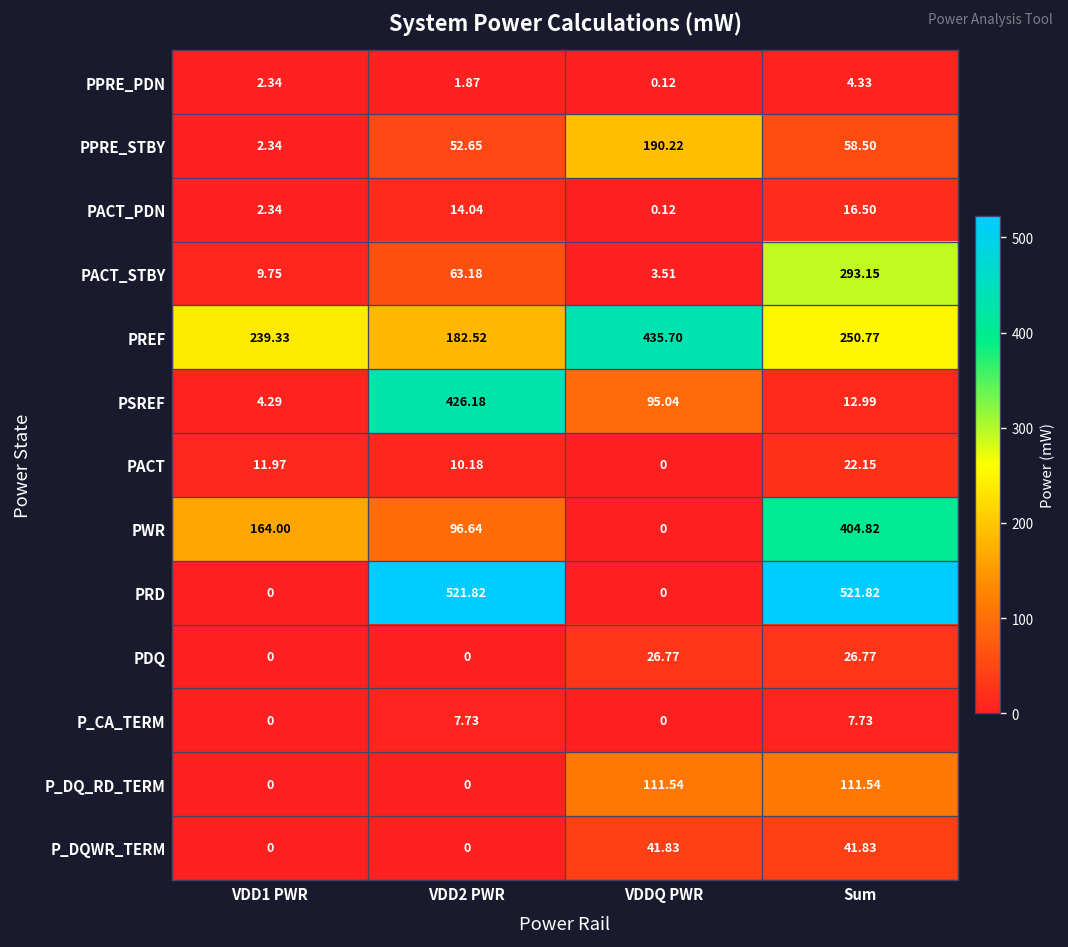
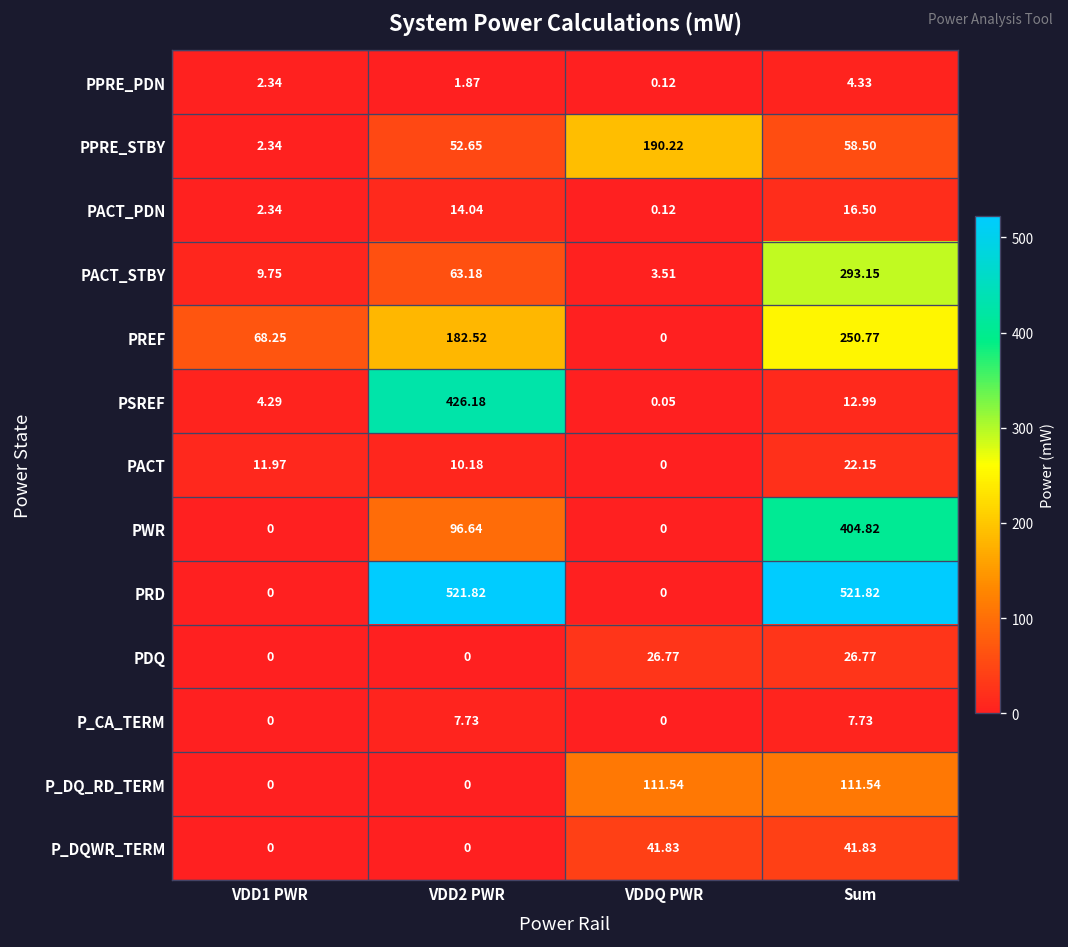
PREF, VDD1 PWR: 239.33 -> 68.25
PREF, VDDQ PWR: 435.70 -> 0
PSREF, VDDQ PWR: 95.04 -> 0.05
PWR, VDD1 PWR: 164.00 -> 0
